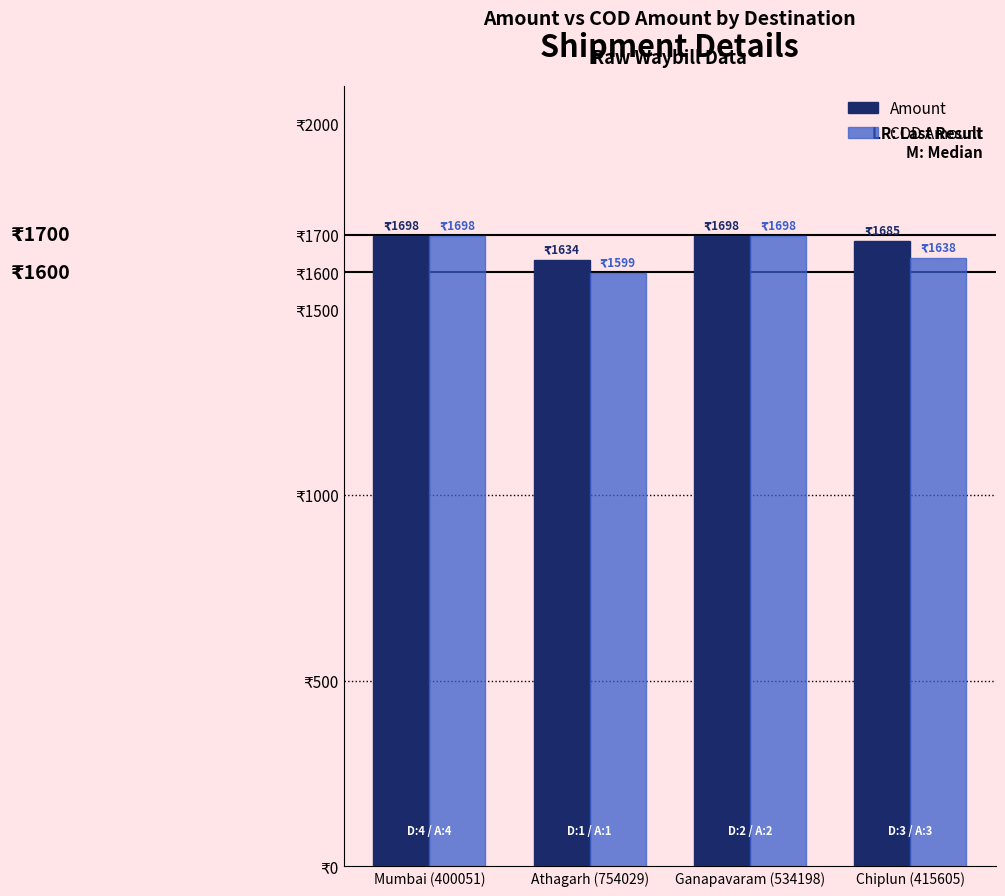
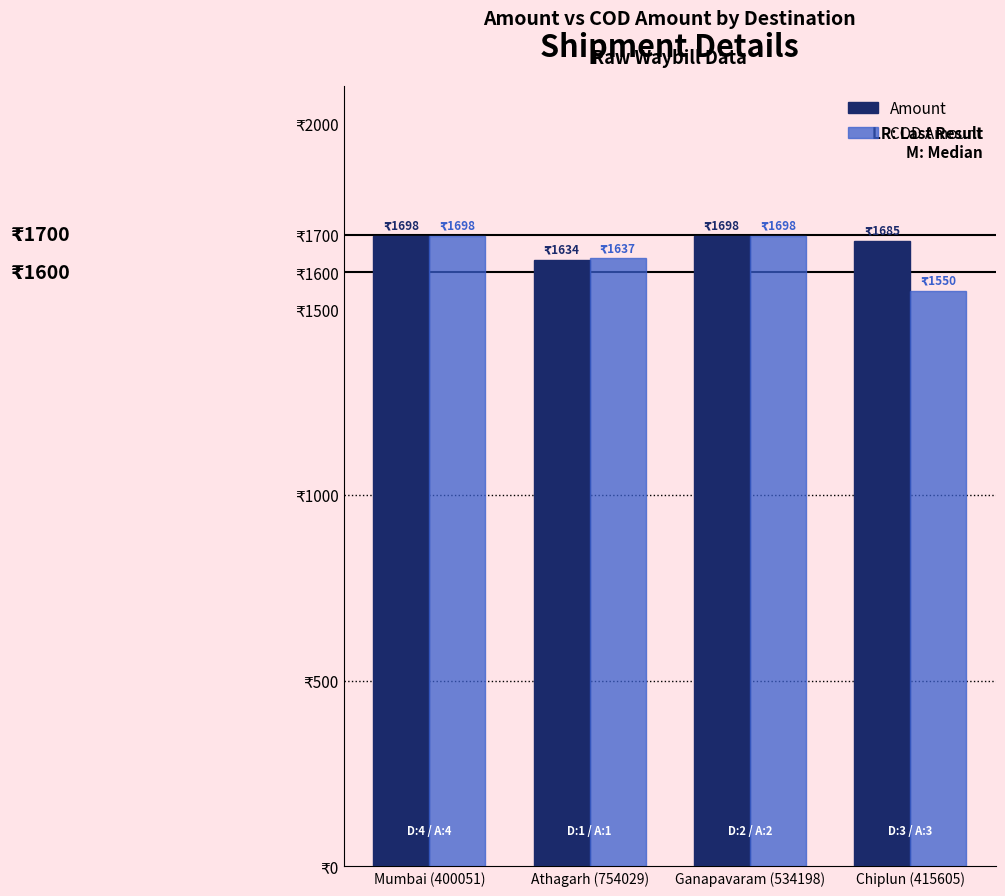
COD Amount, Athagarh (754029): 1599 -> 1637
COD Amount, Chiplun (415605): 1638 -> 1550
